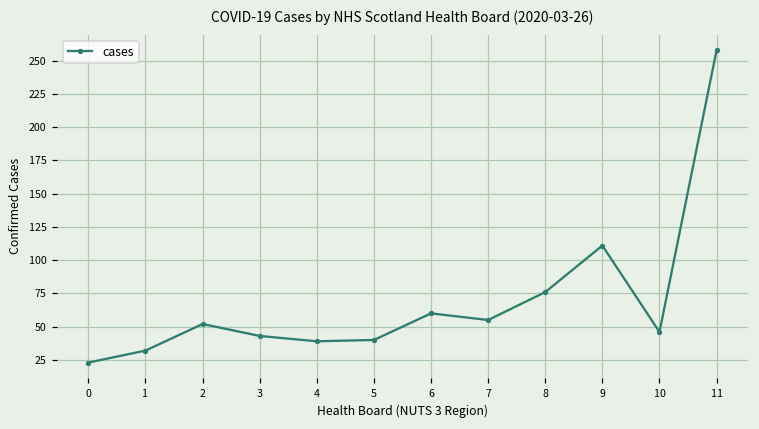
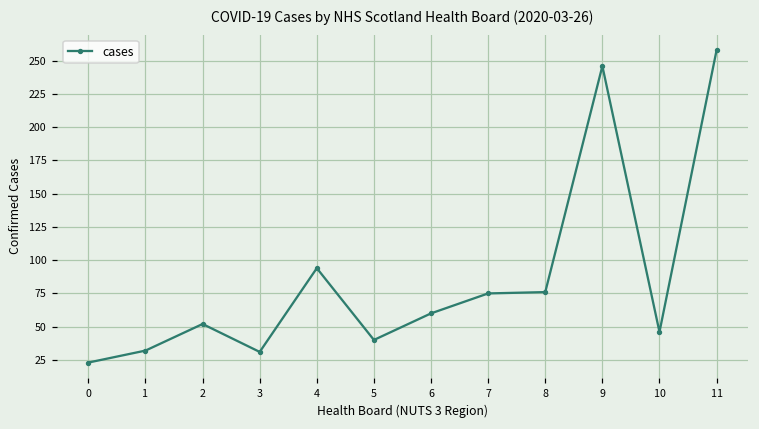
3: 43 -> 31
4: 39 -> 94
7: 55 -> 75
9: 111 -> 246
